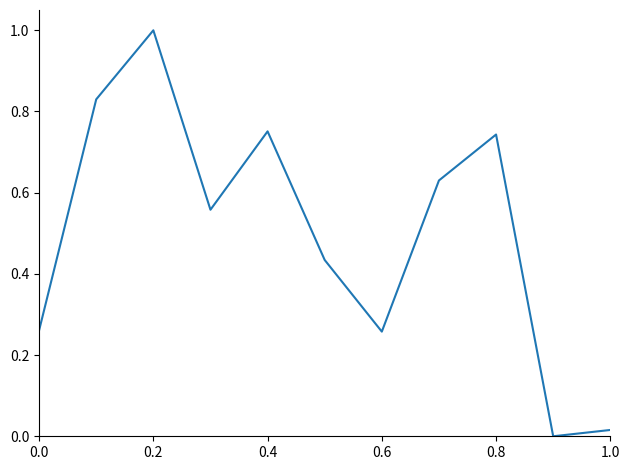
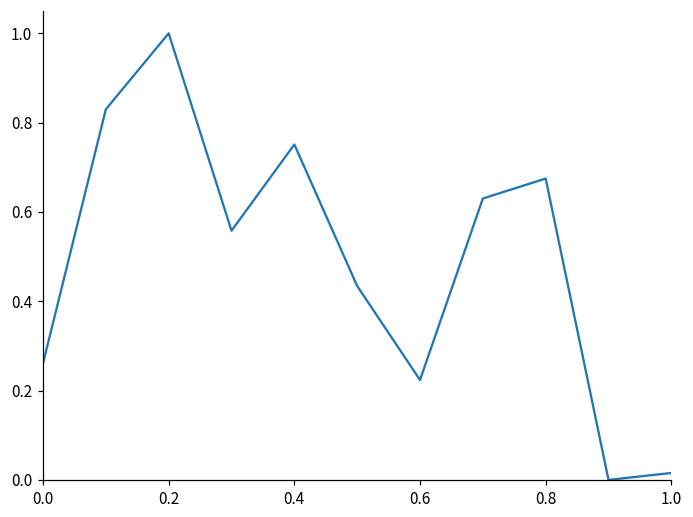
0.6: 0.26 -> 0.22
0.8: 0.74 -> 0.67
